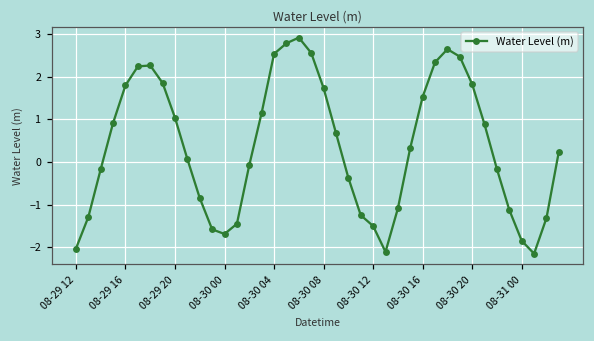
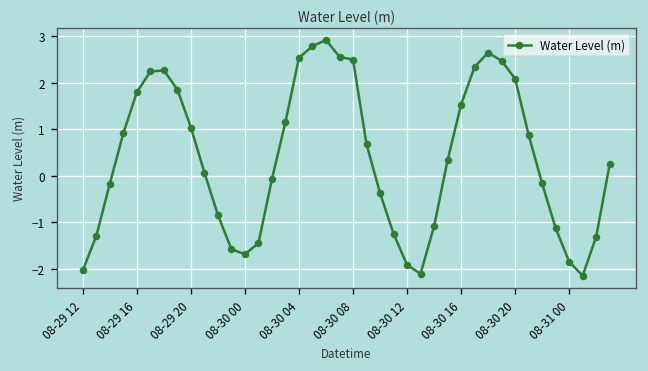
08-30 08: 1.7 -> 2.5
08-30 12: -1.5 -> -1.9
08-30 20: 1.8 -> 2.1
